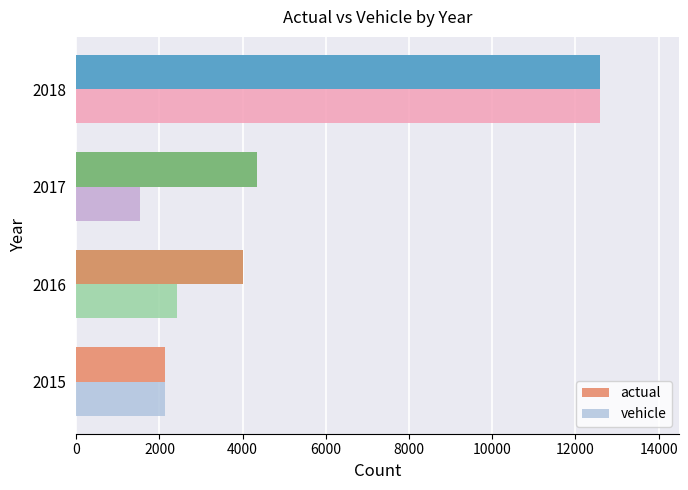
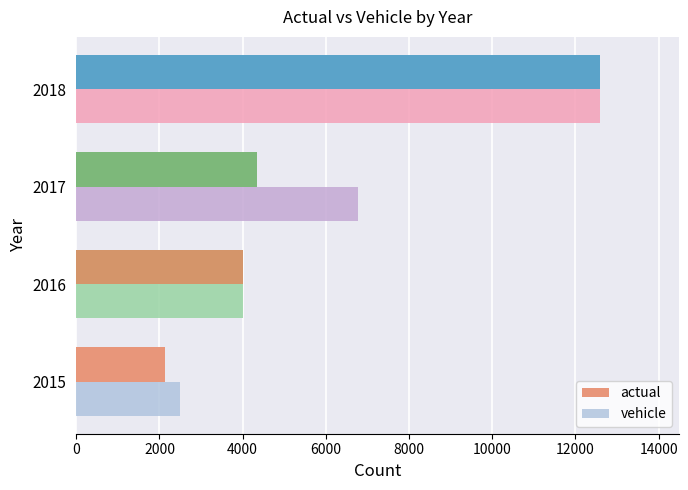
vehicle, 2017: 1500 -> 6800
vehicle, 2016: 2400 -> 4000
vehicle, 2015: 2100 -> 2500
